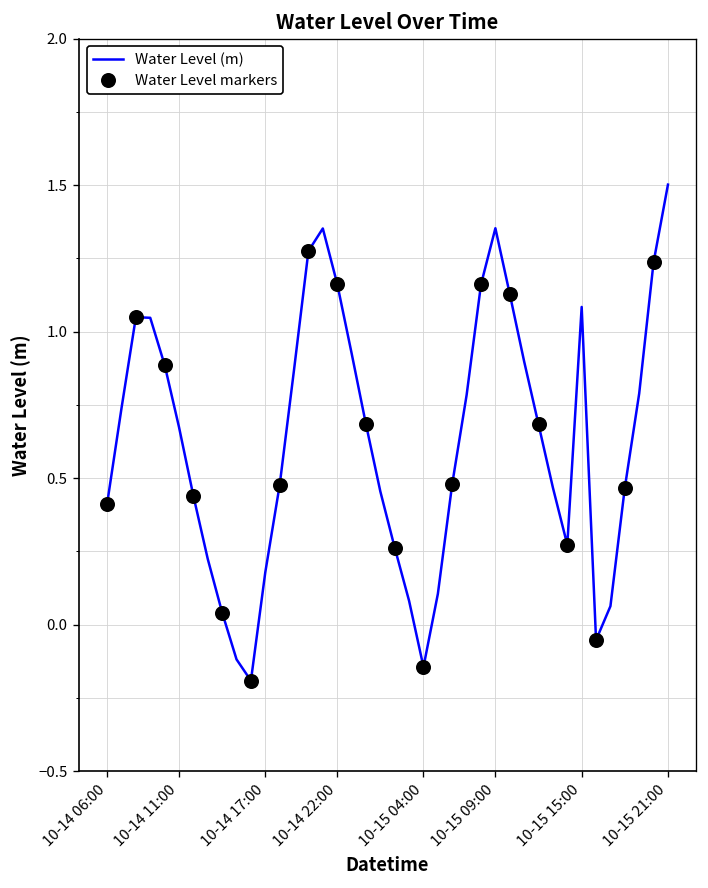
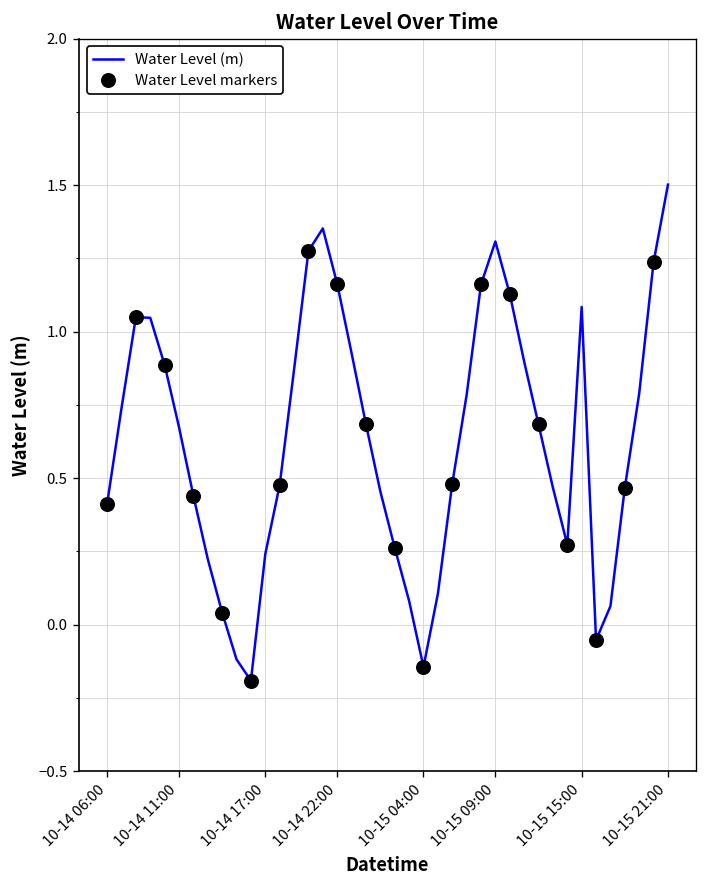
Water Level (m), 10-14 17:00: 0.18 -> 0.24
Water Level (m), 10-15 09:00: 1.35 -> 1.31
